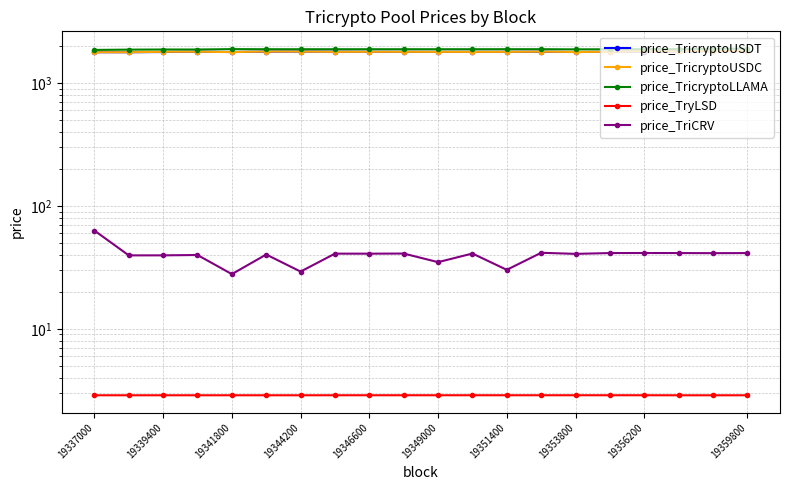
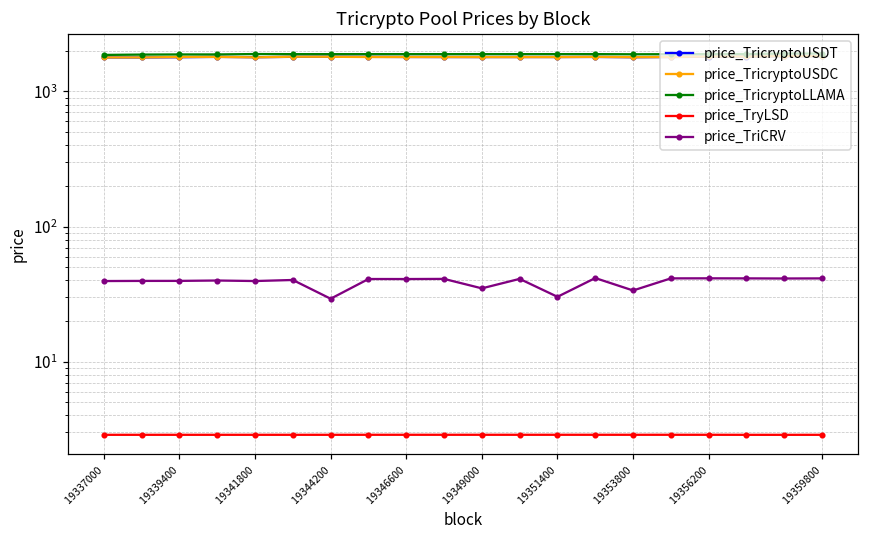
price_TriCRV, 19337000: 60 -> 40
price_TriCRV, 19341800: 28 -> 40
price_TriCRV, 19353800: 41 -> 34
